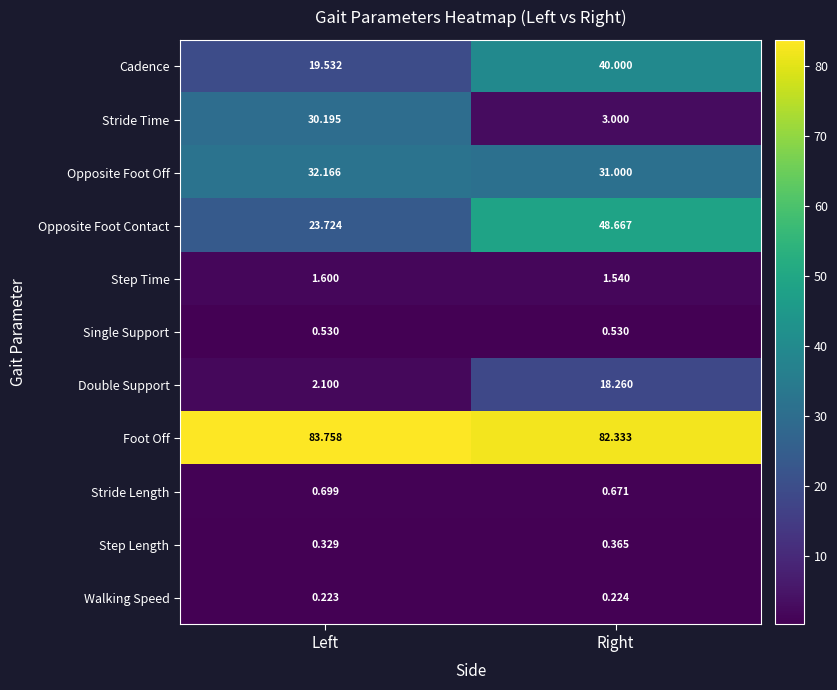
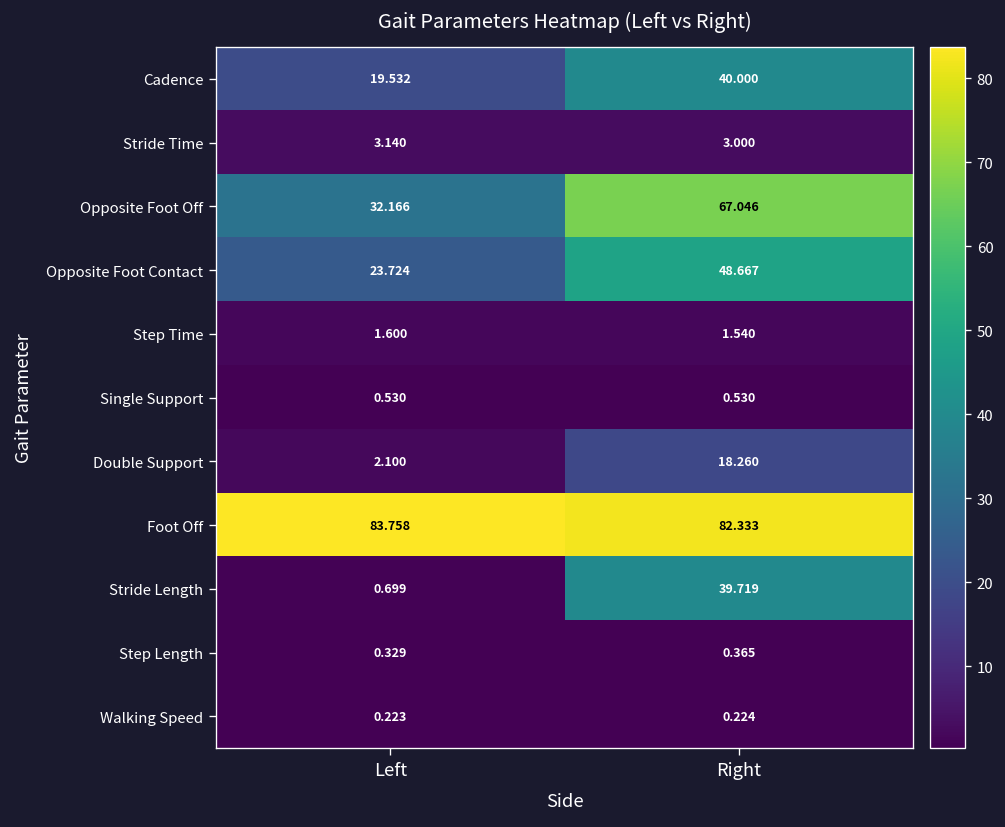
Stride Time, Left: 30.195 -> 3.140
Opposite Foot Off, Right: 31.000 -> 67.046
Stride Length, Right: 0.671 -> 39.719
